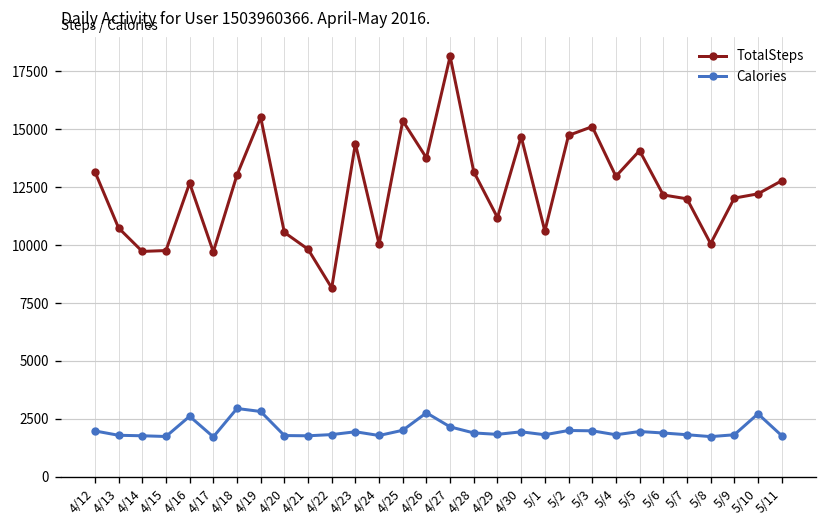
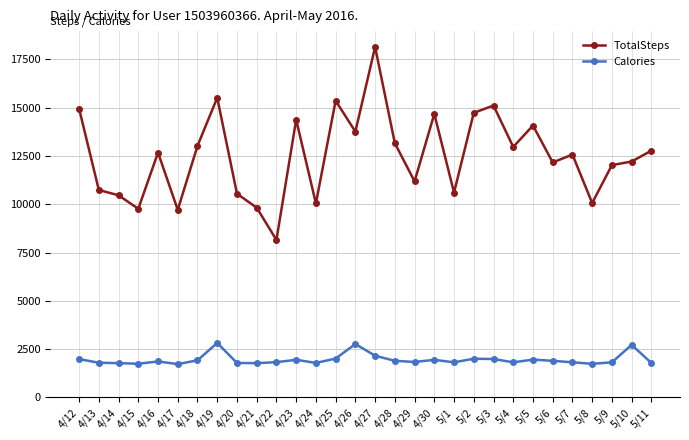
TotalSteps, 4/12: 13200 -> 14900
TotalSteps, 4/14: 9700 -> 10500
Calories, 4/16: 2600 -> 1900
Calories, 4/18: 3000 -> 1900
TotalSteps, 5/7: 12000 -> 12600
